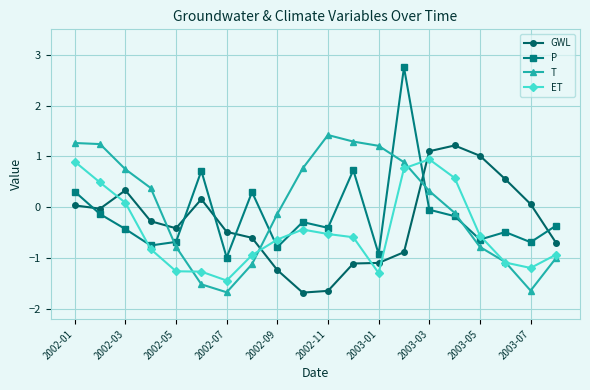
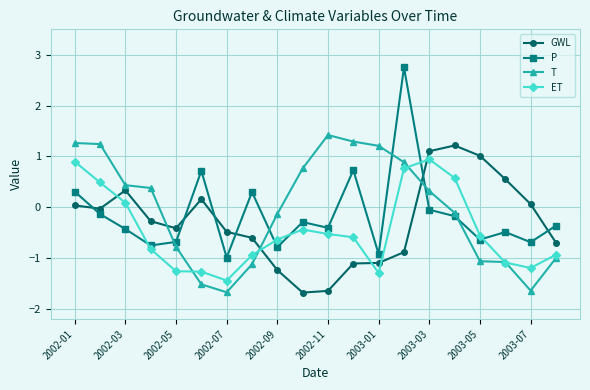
T, 2002-03: 0.7 -> 0.4
T, 2003-05: -0.8 -> -1.1
